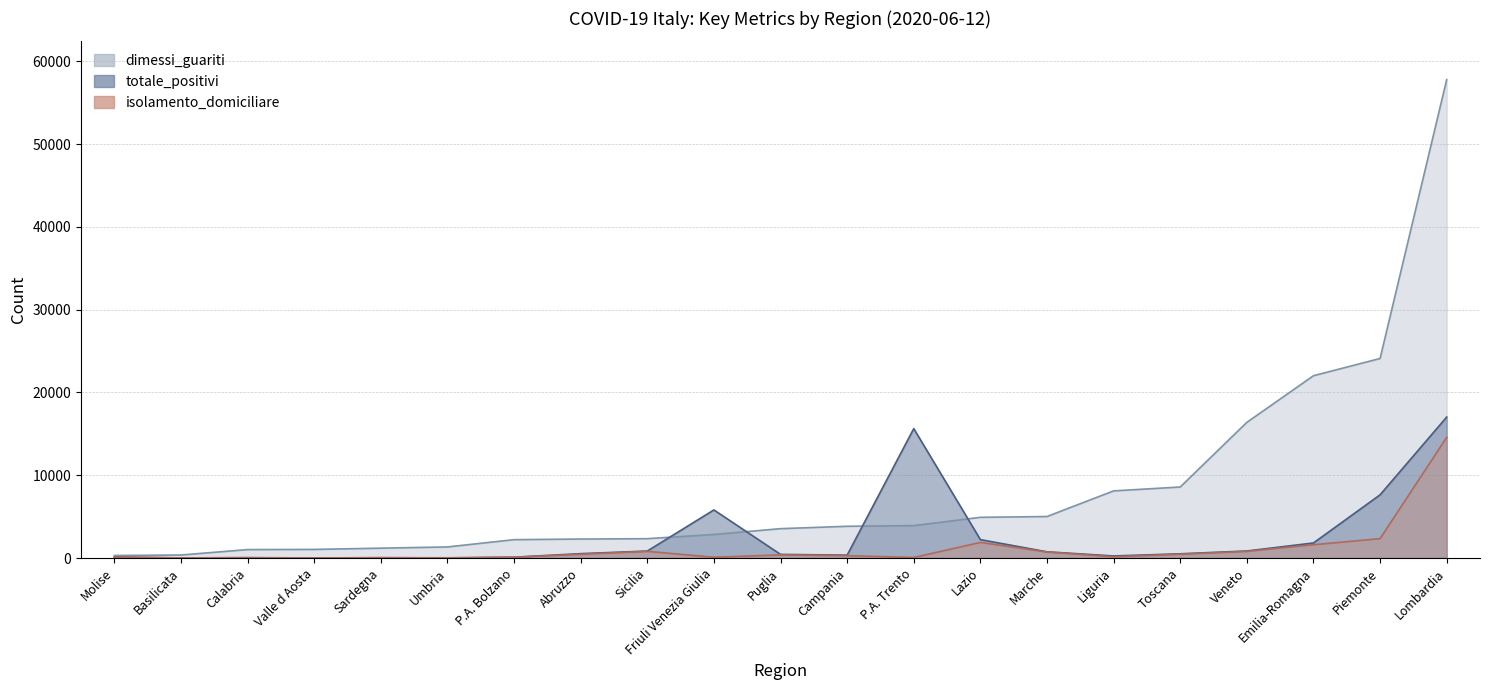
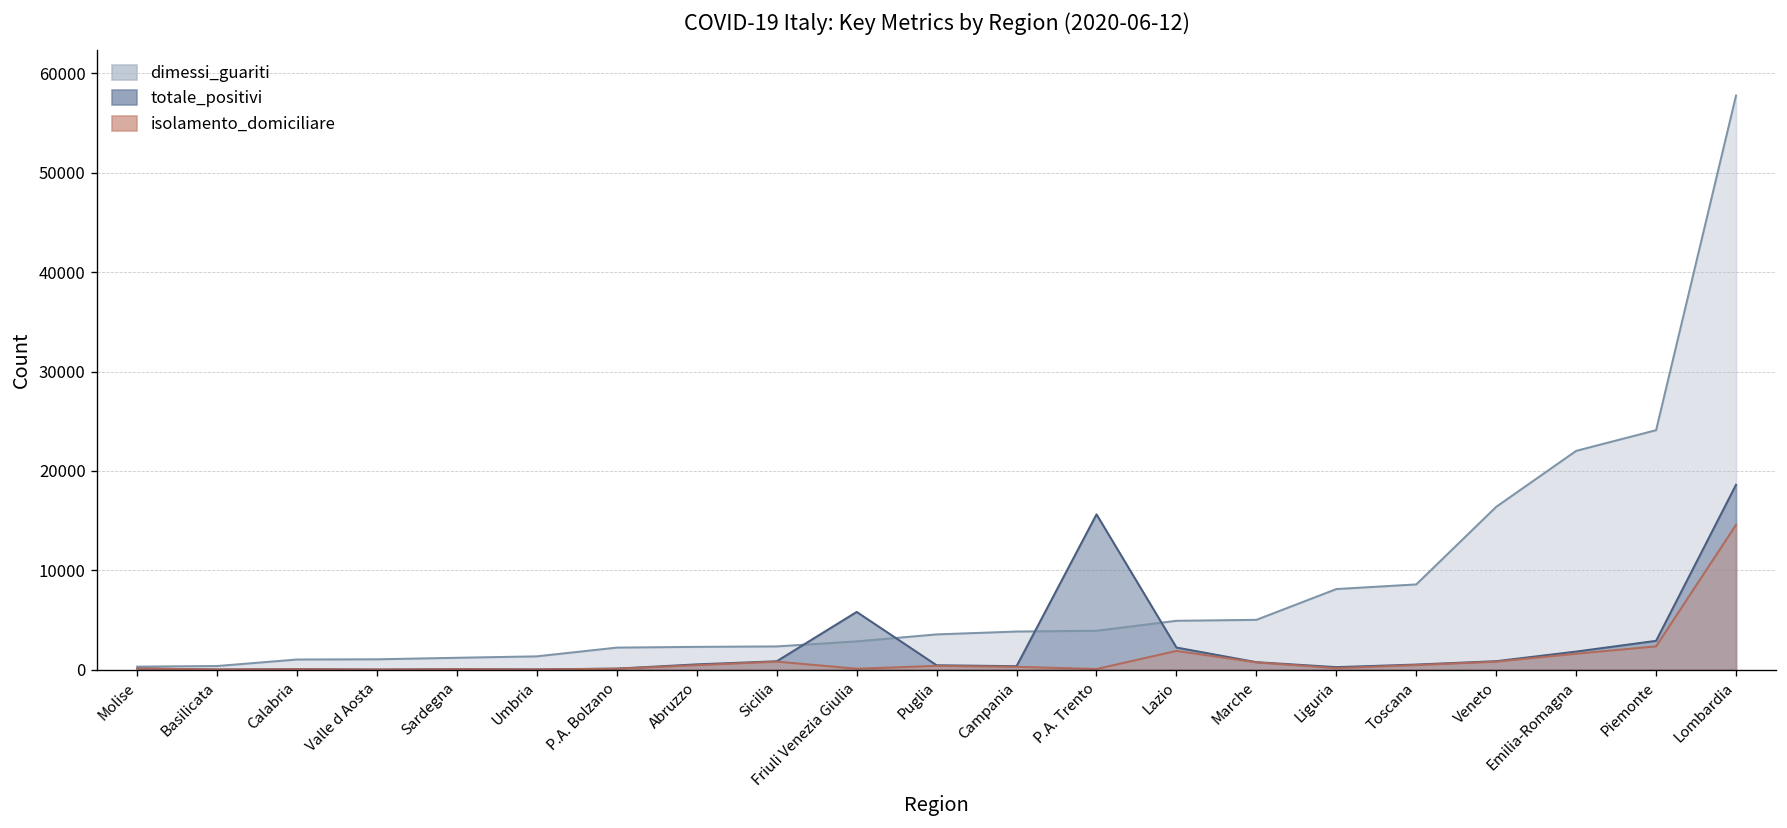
totale_positivi, Piemonte: 8000 -> 3000
totale_positivi, Lombardia: 17000 -> 19000
